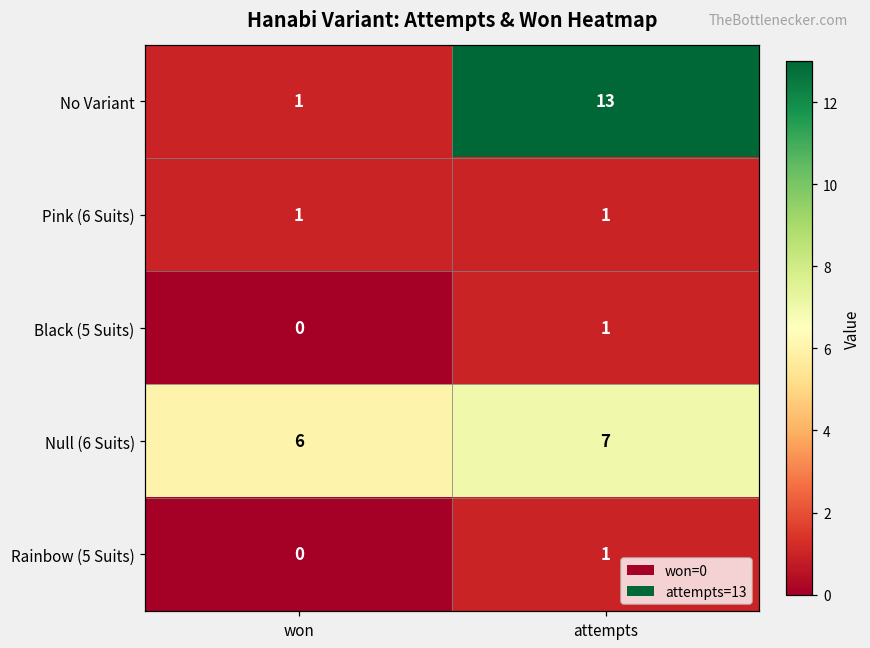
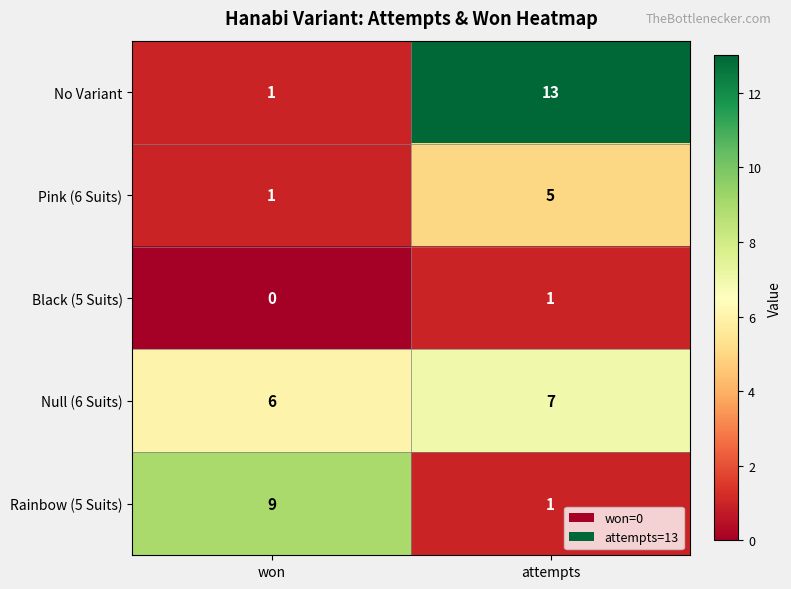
Pink (6 Suits), attempts: 1 -> 5
Rainbow (5 Suits), won: 0 -> 9
